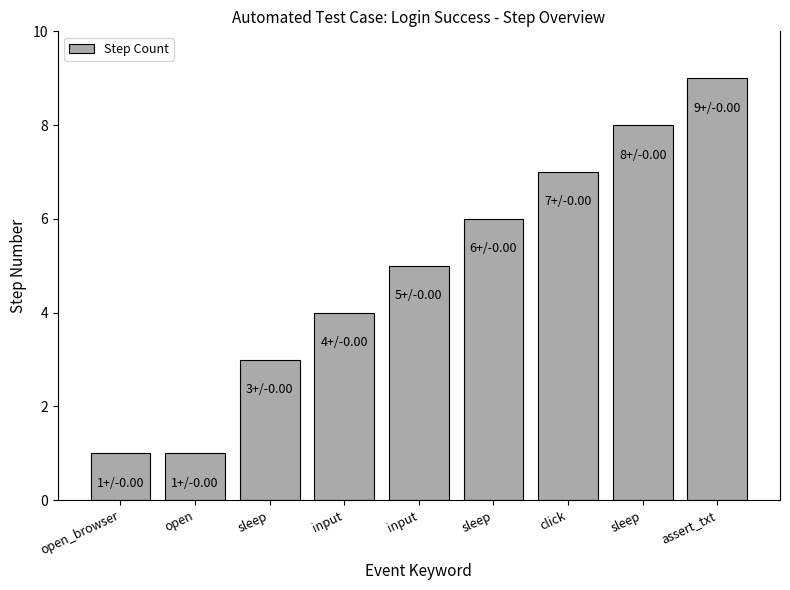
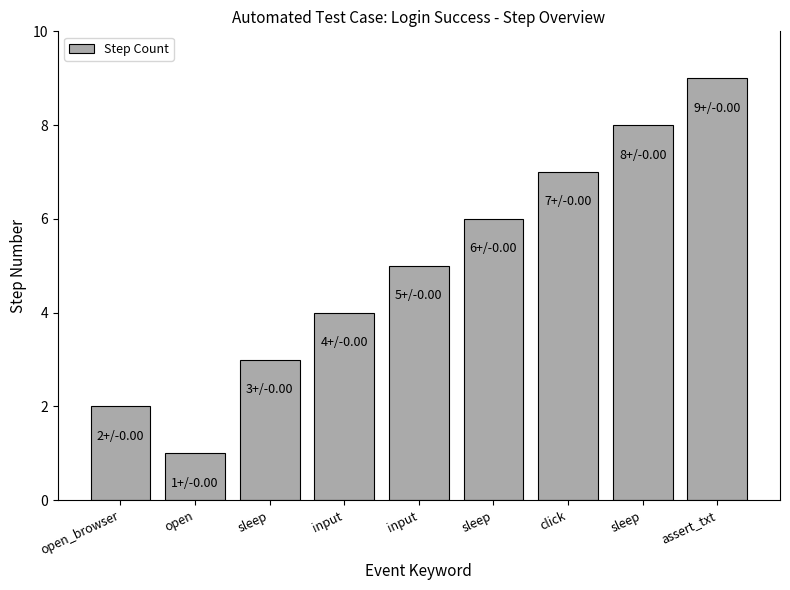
open_browser: 1+/ -> 2+/
